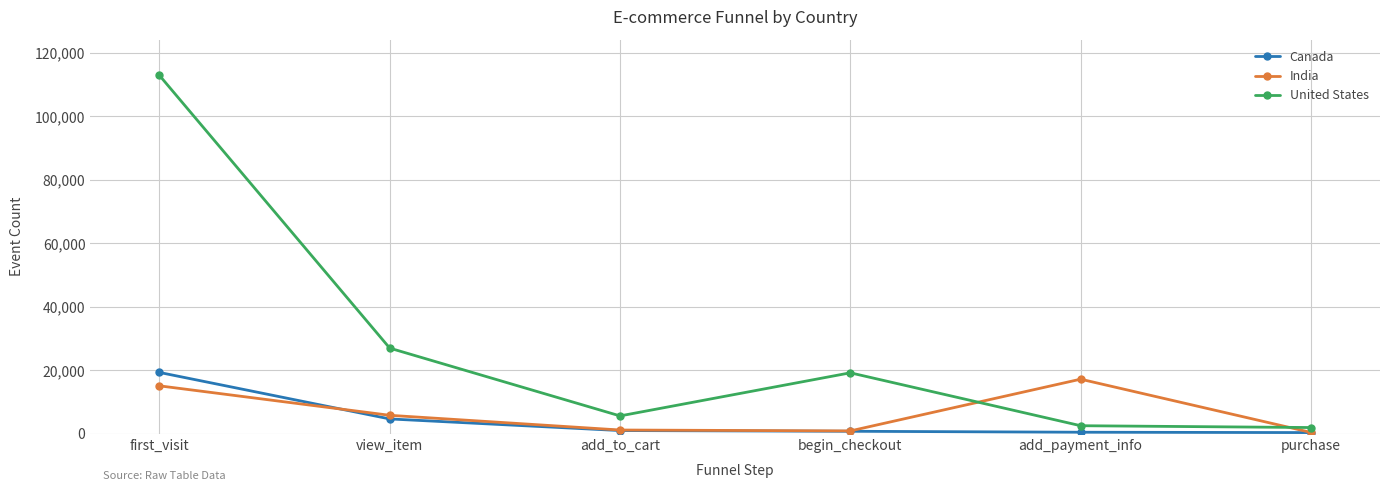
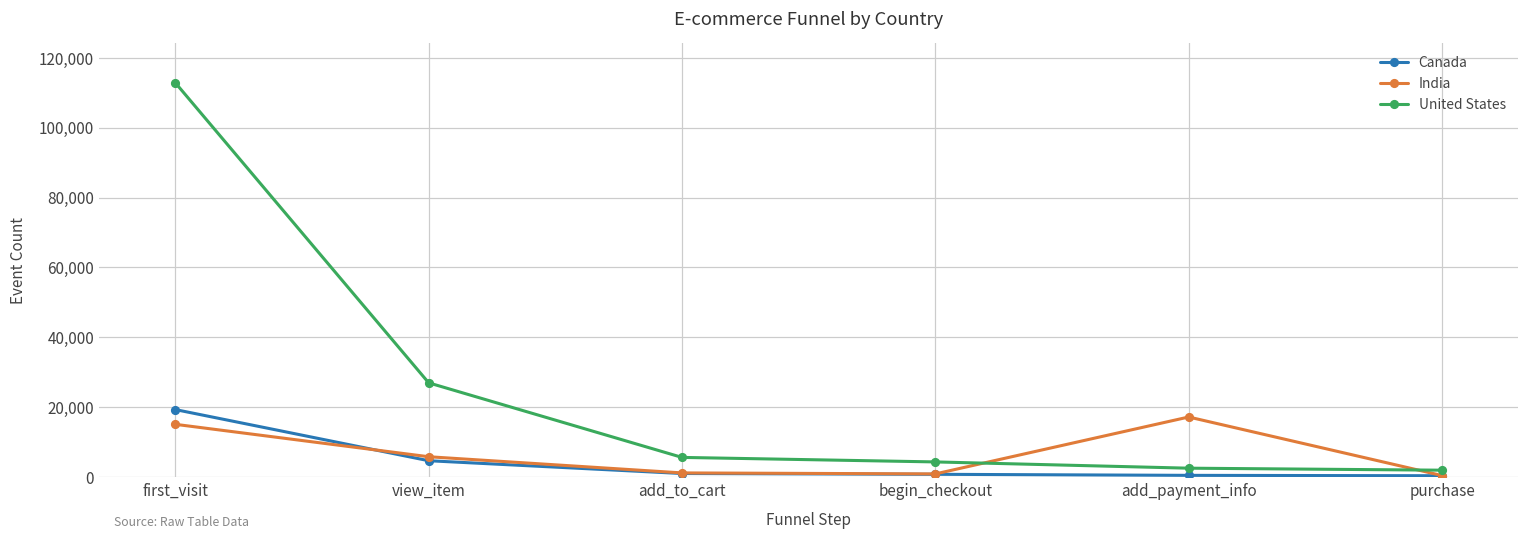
United States, begin_checkout: 19,000 -> 4,000
